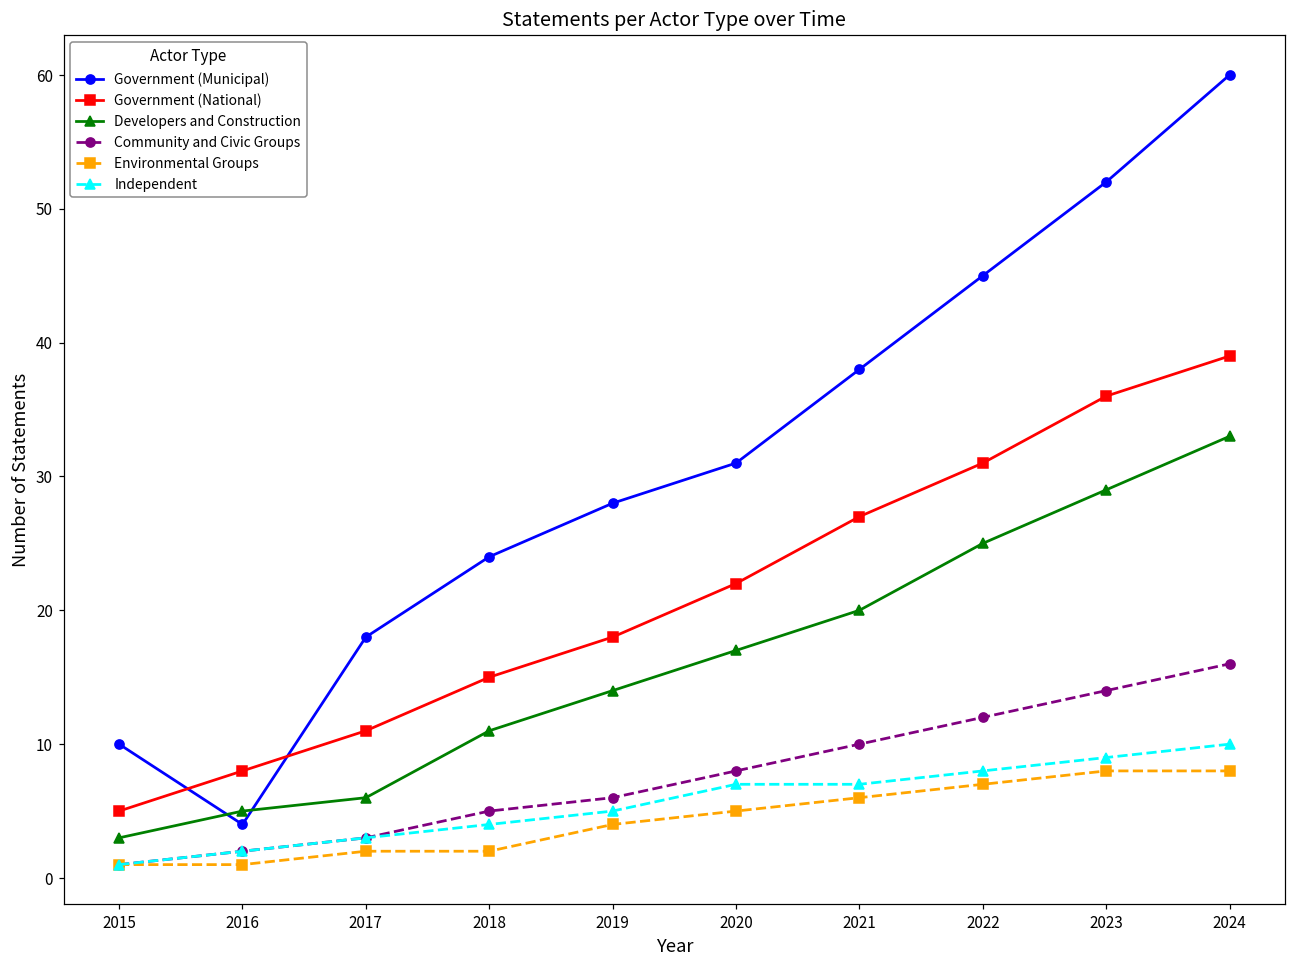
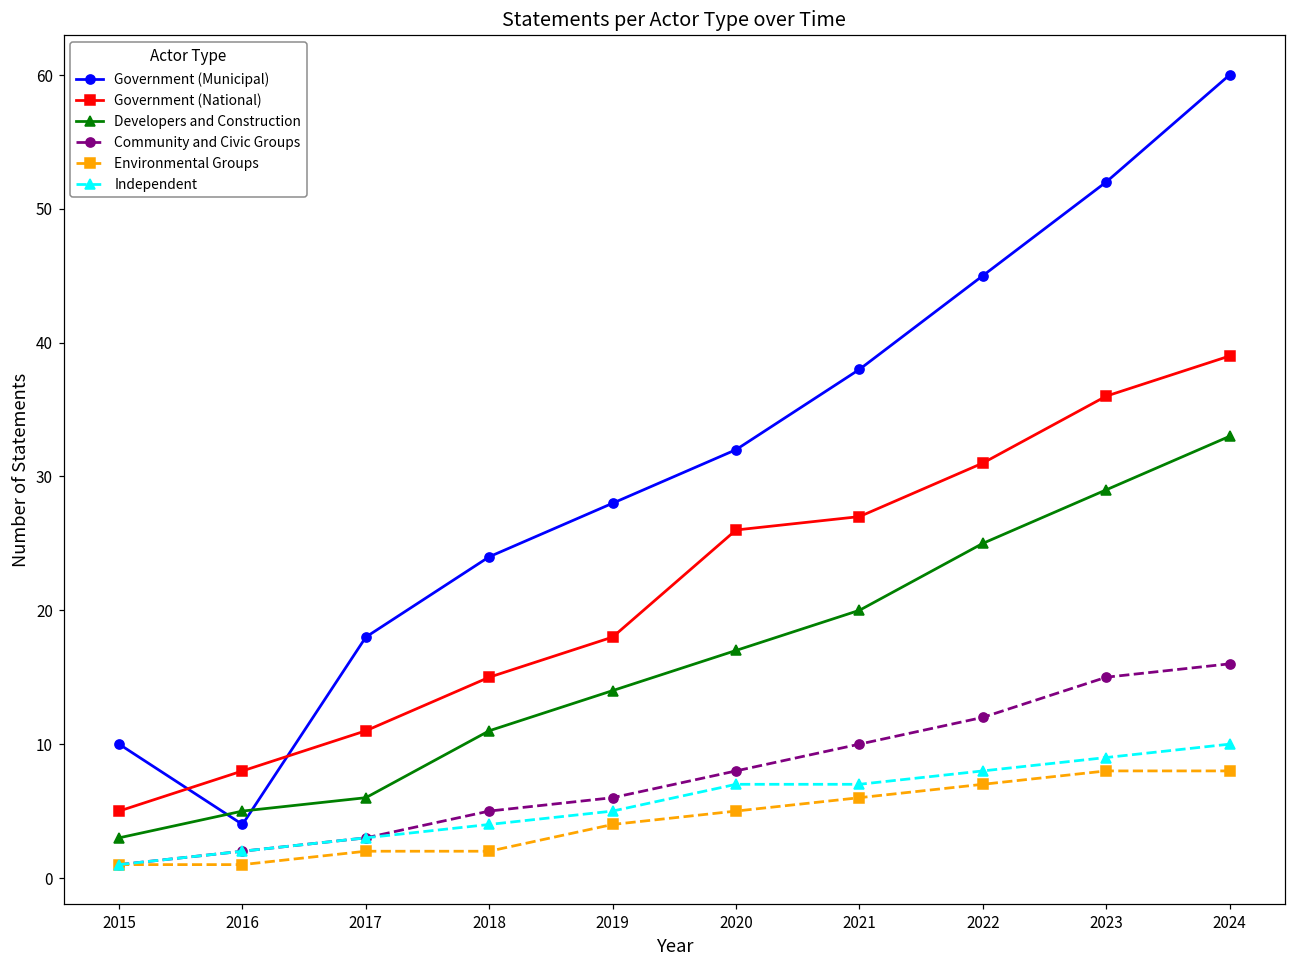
Government (Municipal), 2020: 31 -> 32
Government (National), 2020: 22 -> 26
Community and Civic Groups, 2023: 14 -> 15
